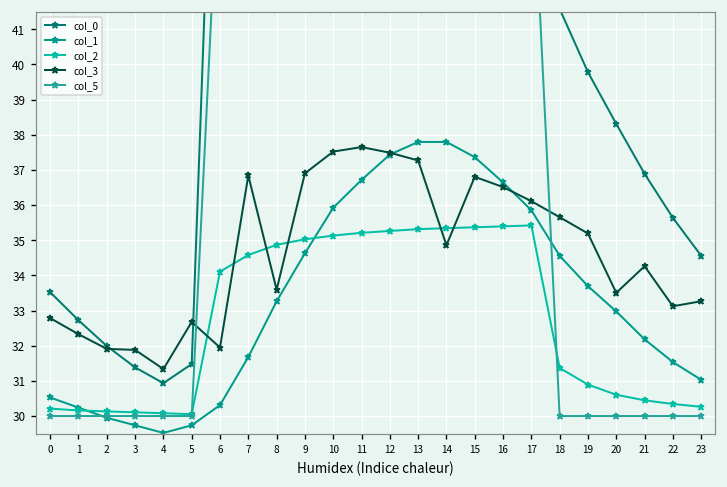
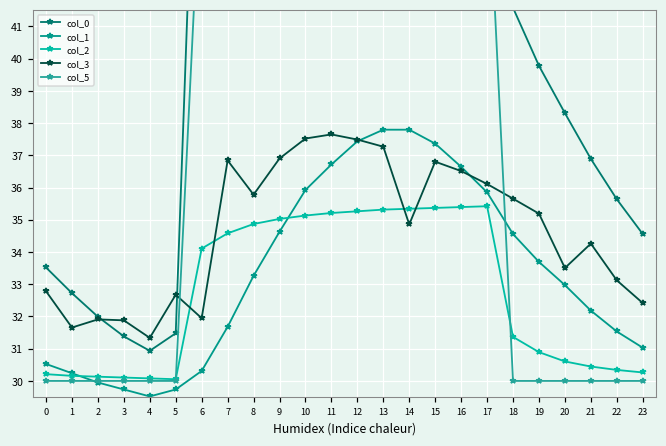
col_3, 1: 32.3 -> 31.7
col_3, 8: 33.6 -> 35.8
col_3, 23: 33.3 -> 32.4
